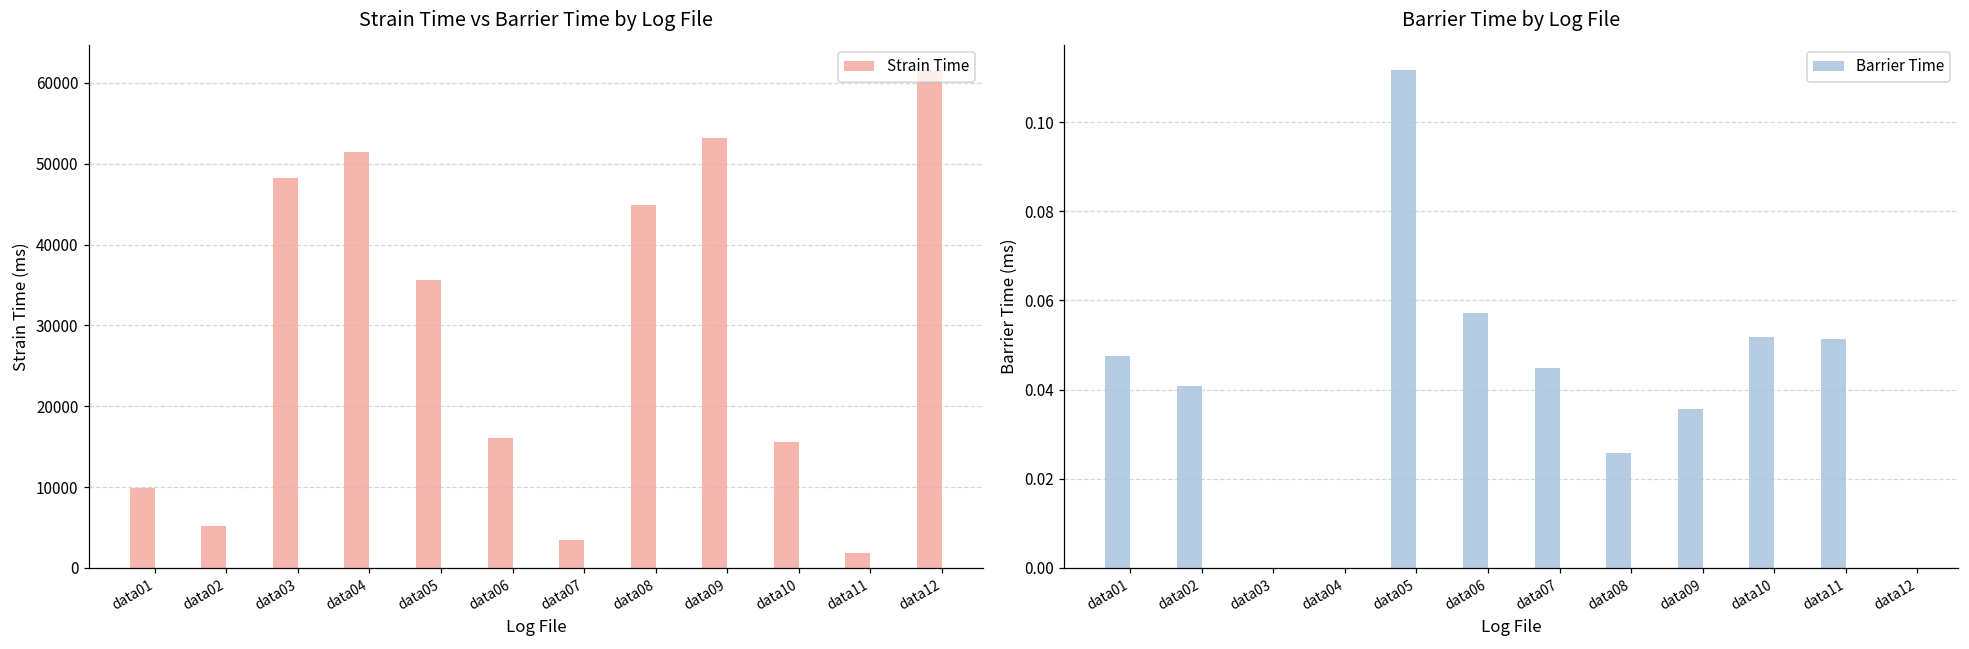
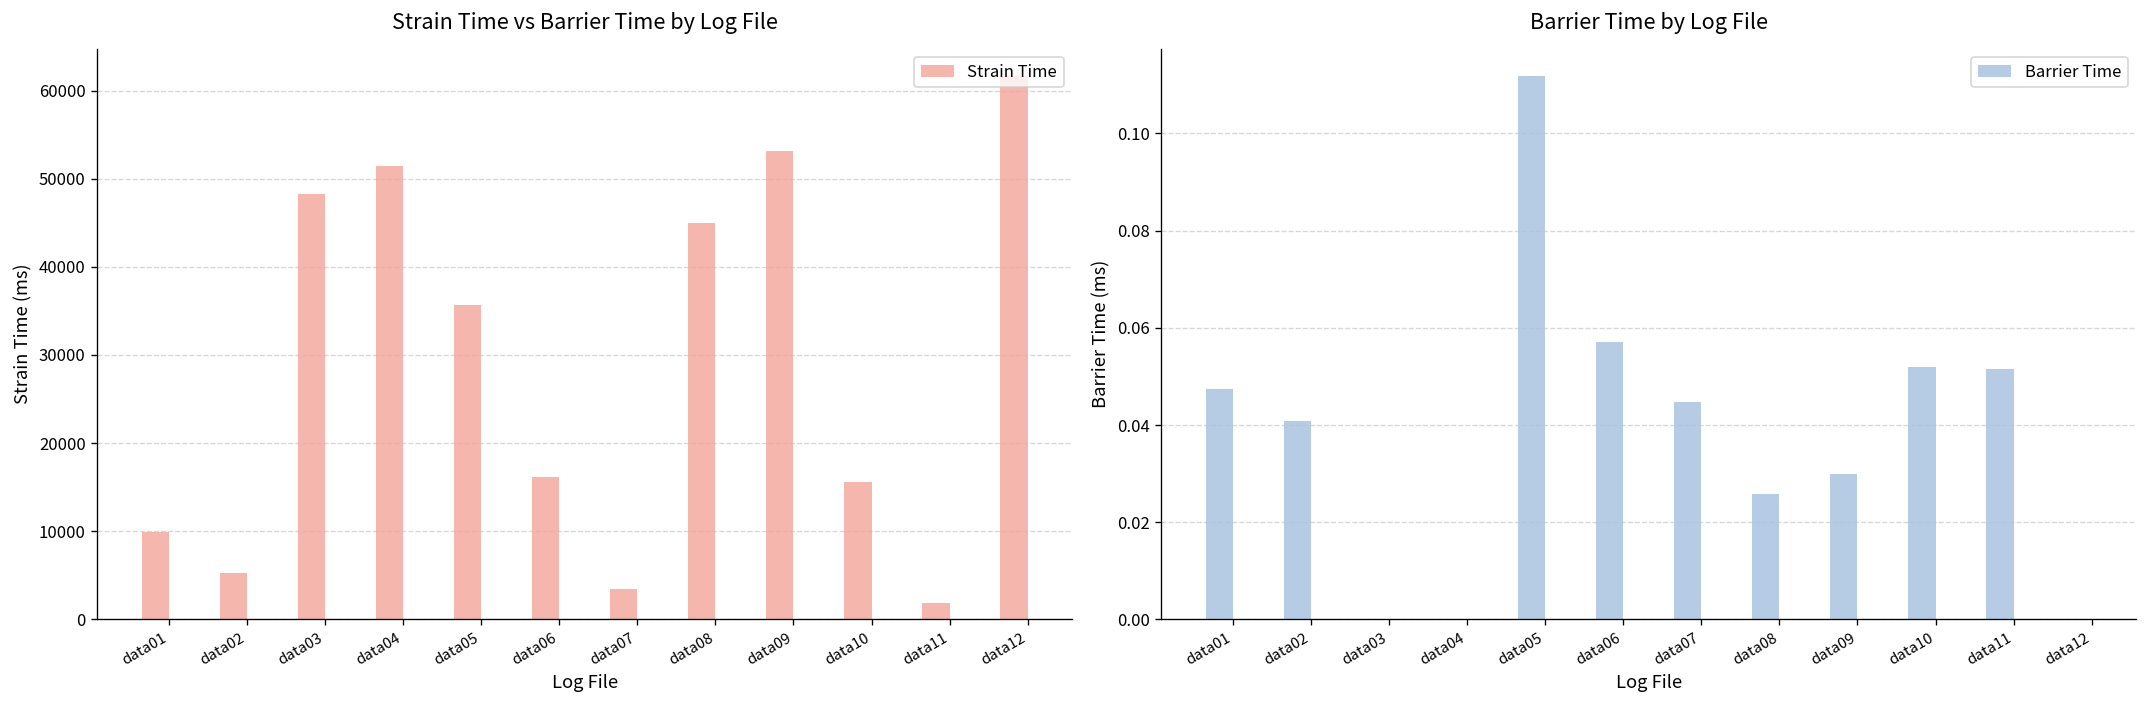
Barrier Time by Log File, data09: 0.036 -> 0.030
